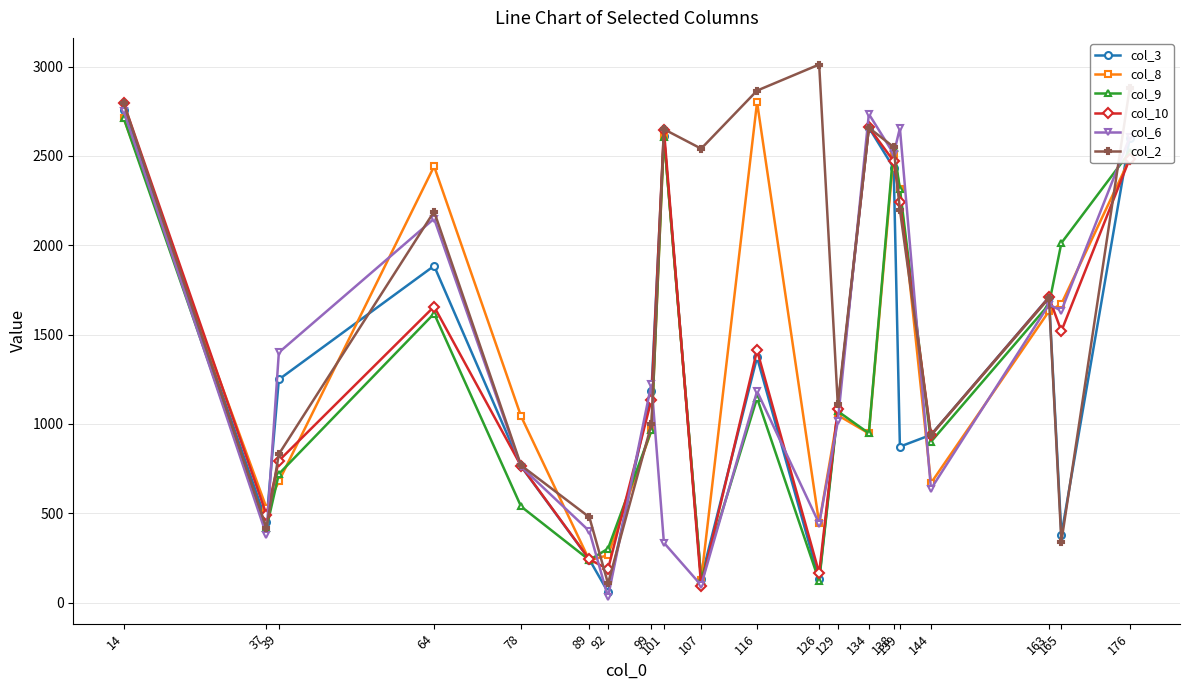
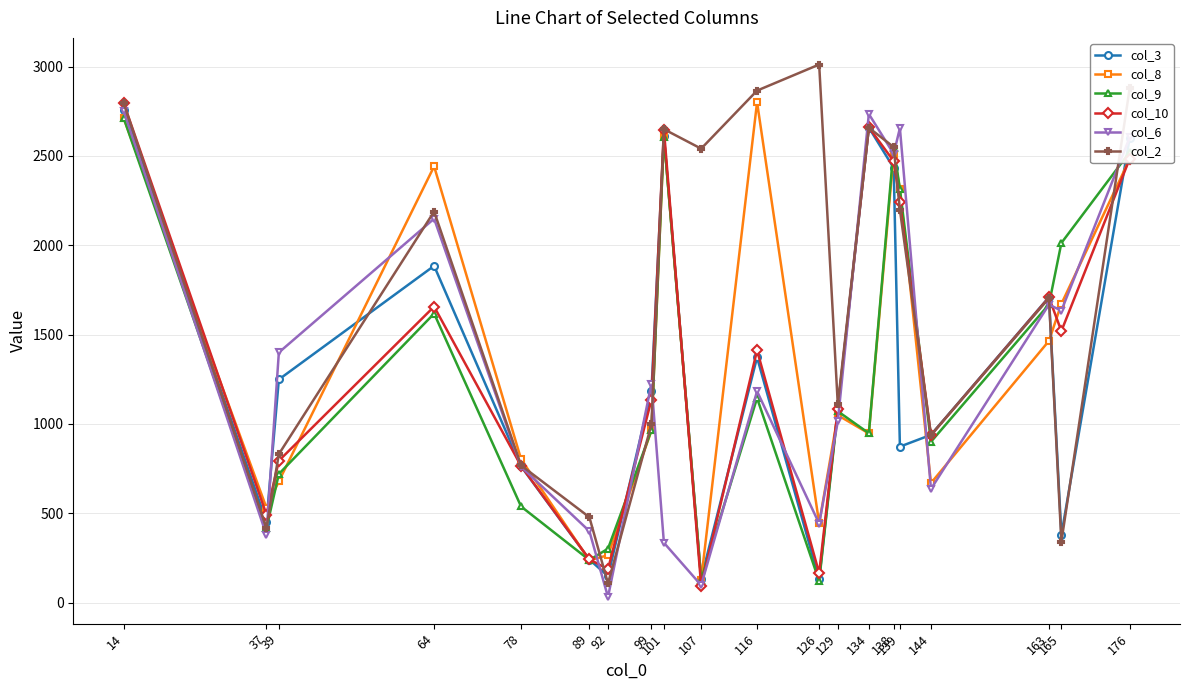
col_8, 78: 1040 -> 800
col_3, 92: 60 -> 150
col_8, 163: 1630 -> 1470
